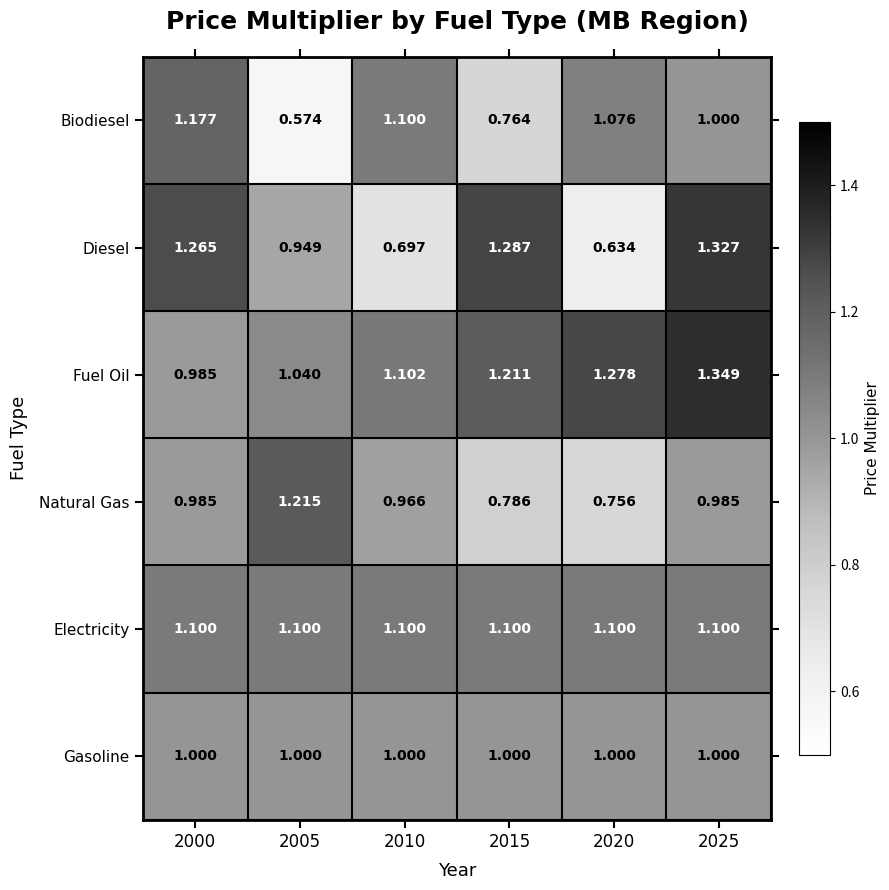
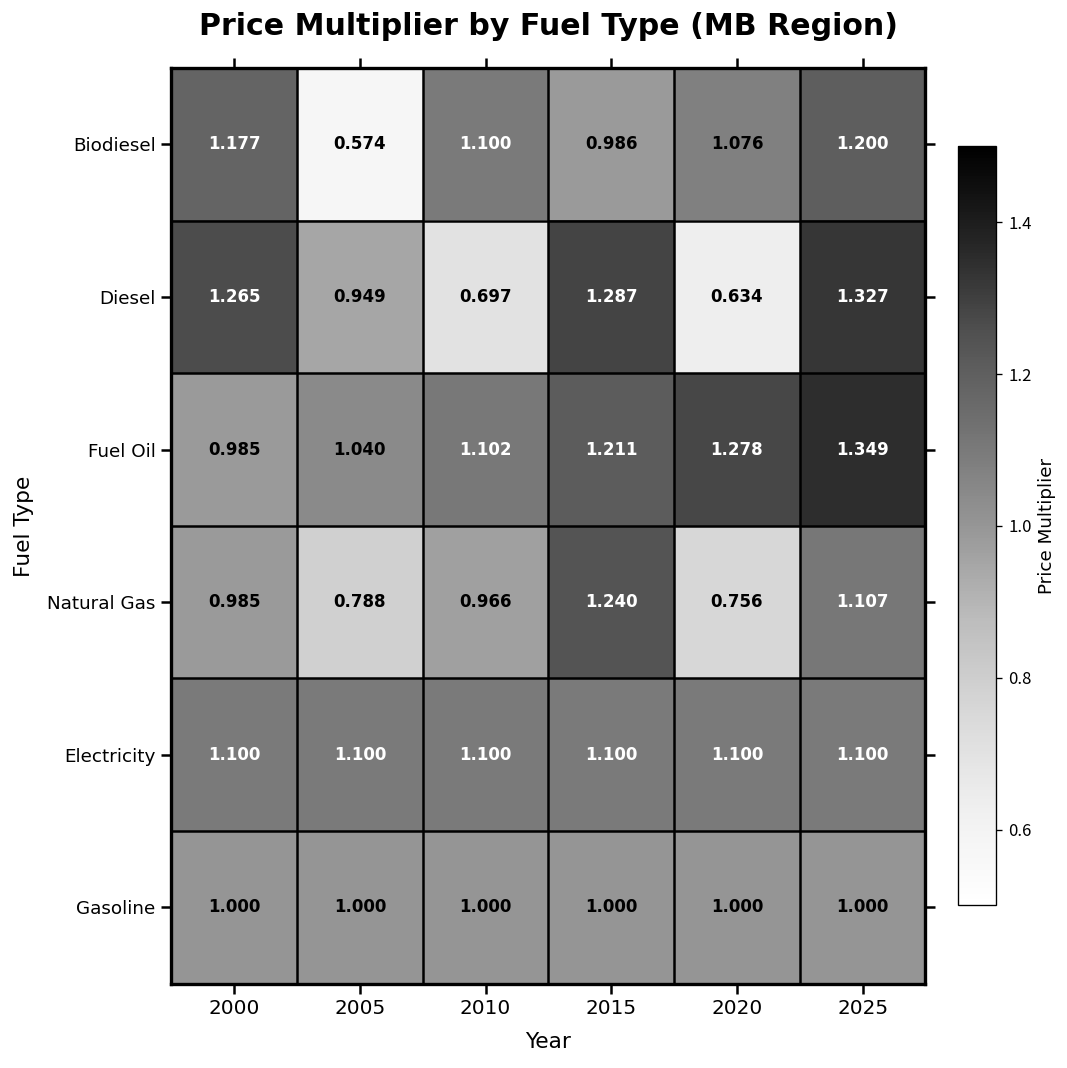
Biodiesel, 2015: 0.764 -> 0.986
Biodiesel, 2025: 1.000 -> 1.200
Natural Gas, 2005: 1.215 -> 0.788
Natural Gas, 2015: 0.786 -> 1.240
Natural Gas, 2025: 0.985 -> 1.107
